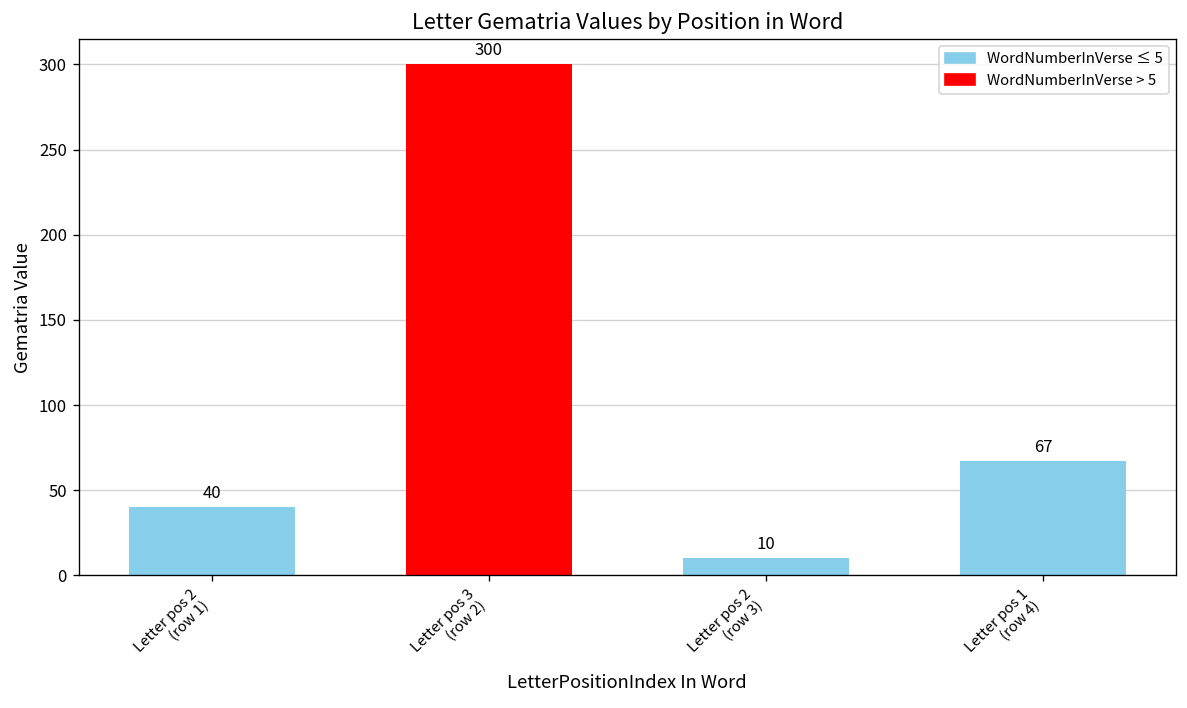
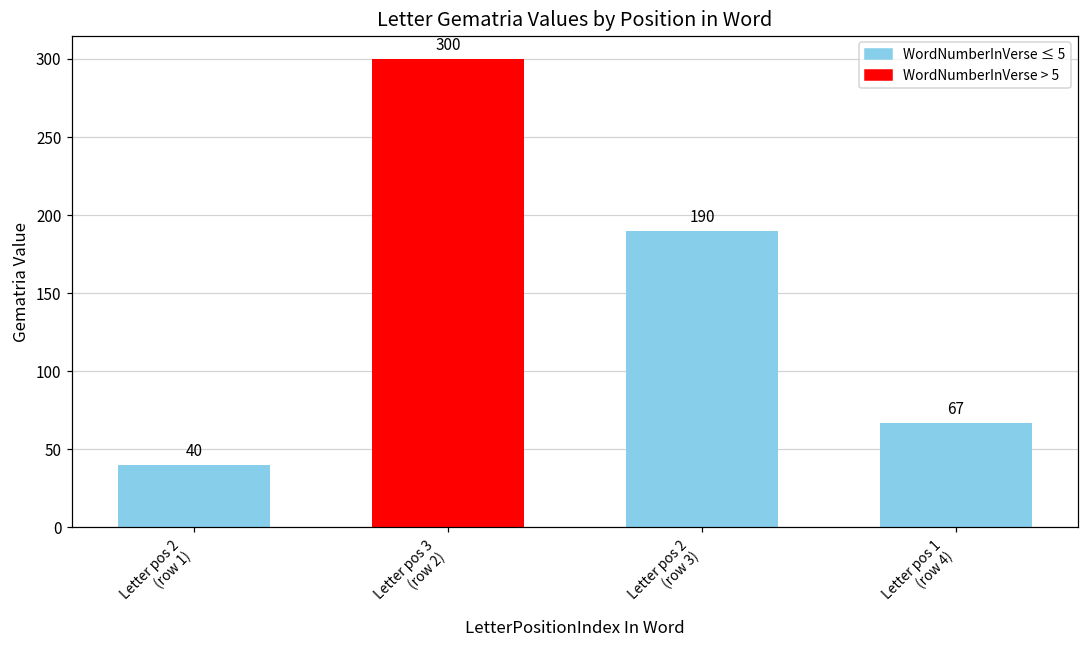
Letter pos 2 (row 3): 10 -> 190
